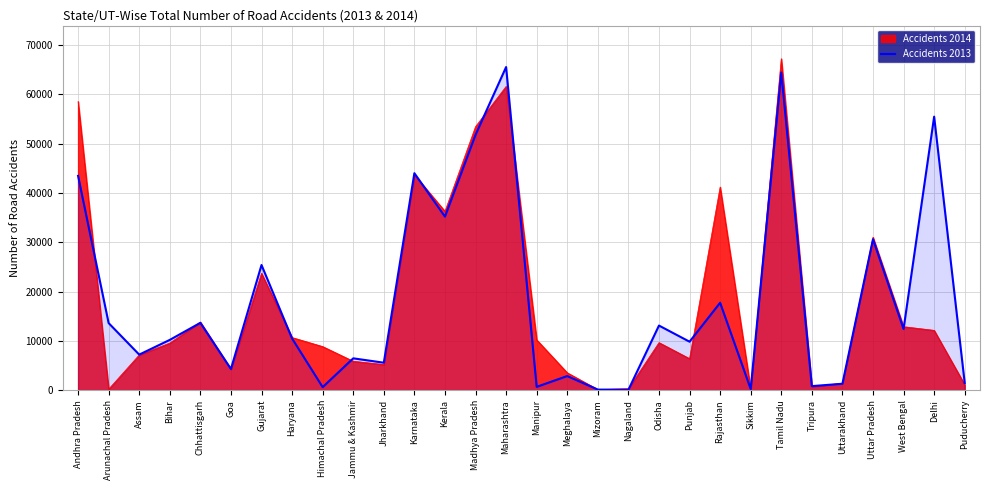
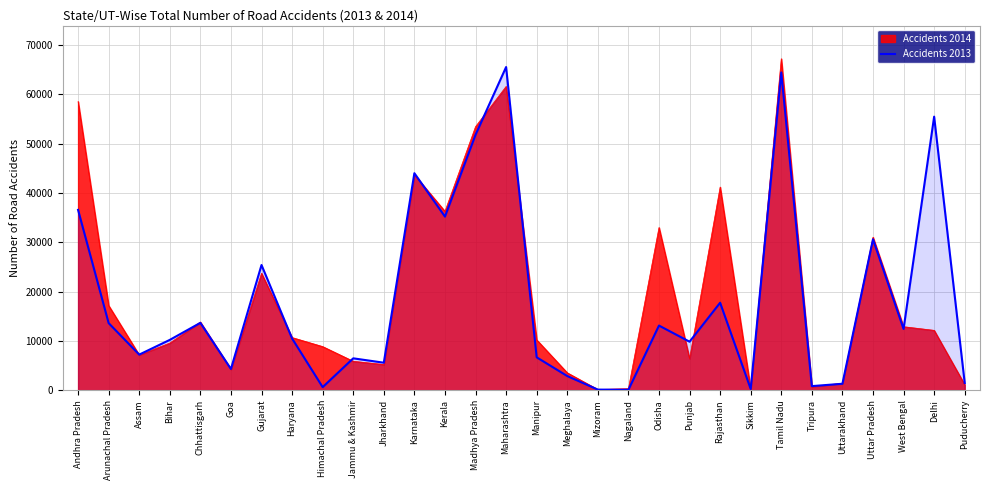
Accidents 2013, Andhra Pradesh: 43000 -> 37000
Accidents 2014, Arunachal Pradesh: 0 -> 17000
Accidents 2013, Manipur: 1000 -> 7000
Accidents 2014, Odisha: 10000 -> 33000
